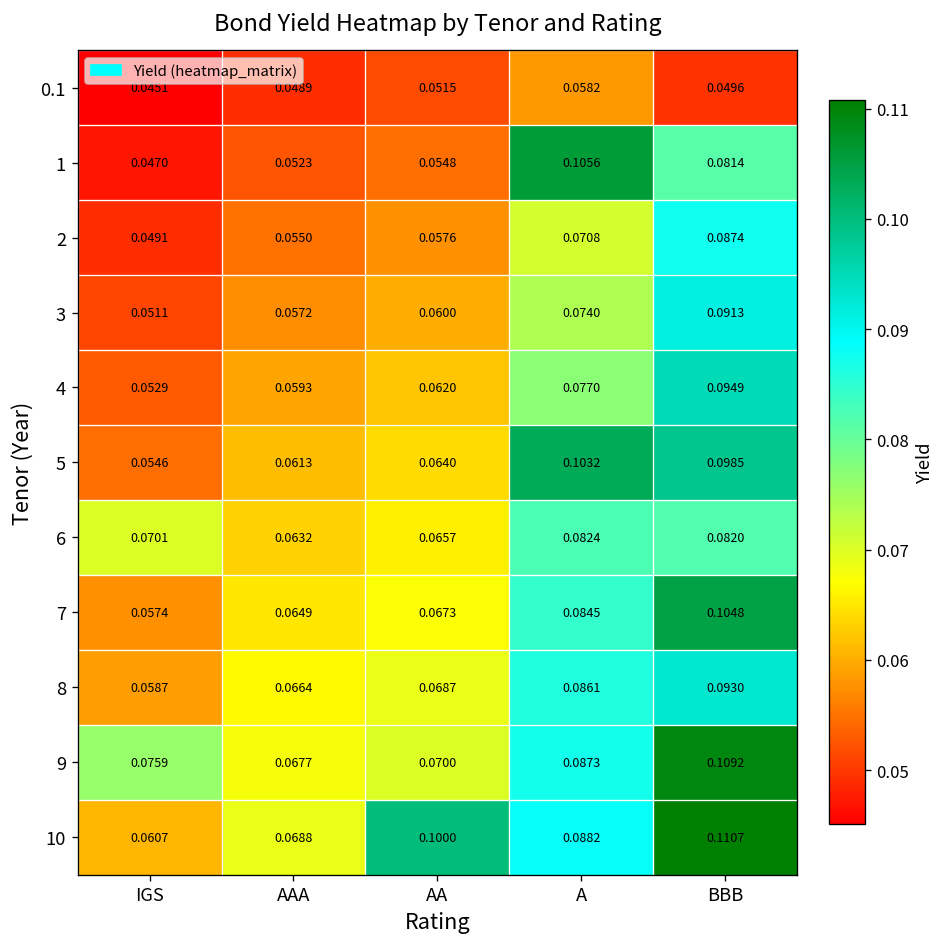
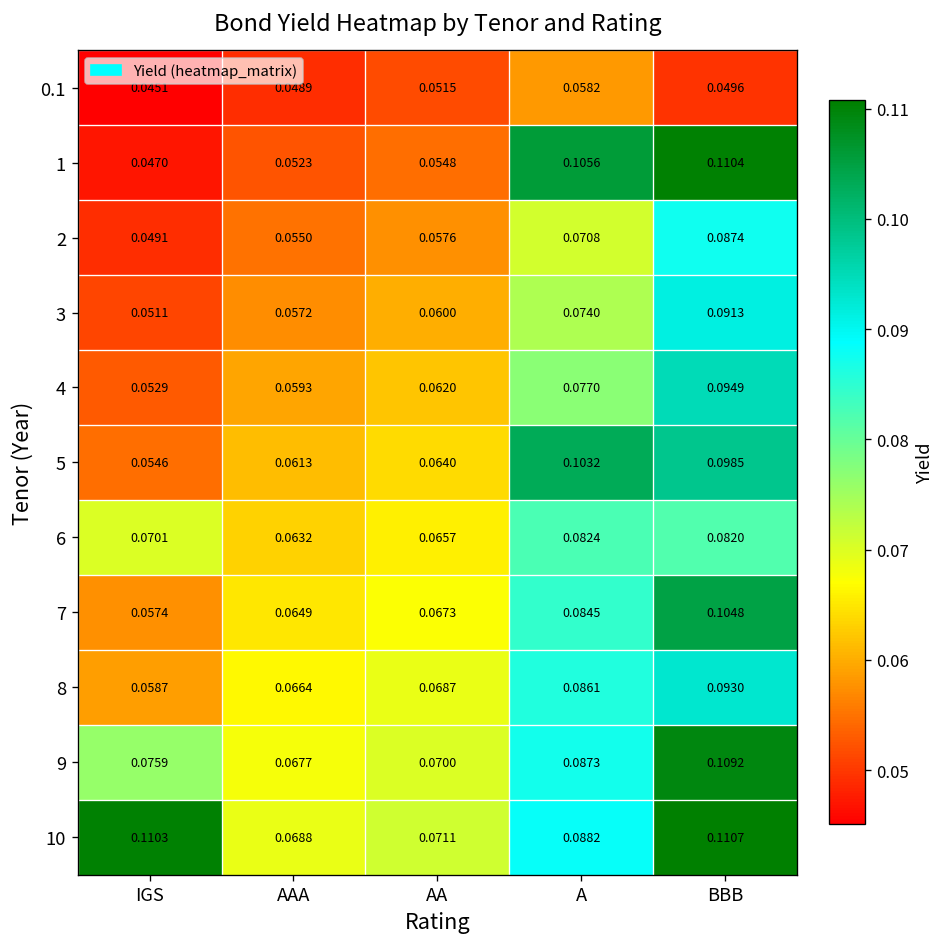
1, BBB: 0.0814 -> 0.1104
10, IGS: 0.0607 -> 0.1103
10, AA: 0.1000 -> 0.0711
